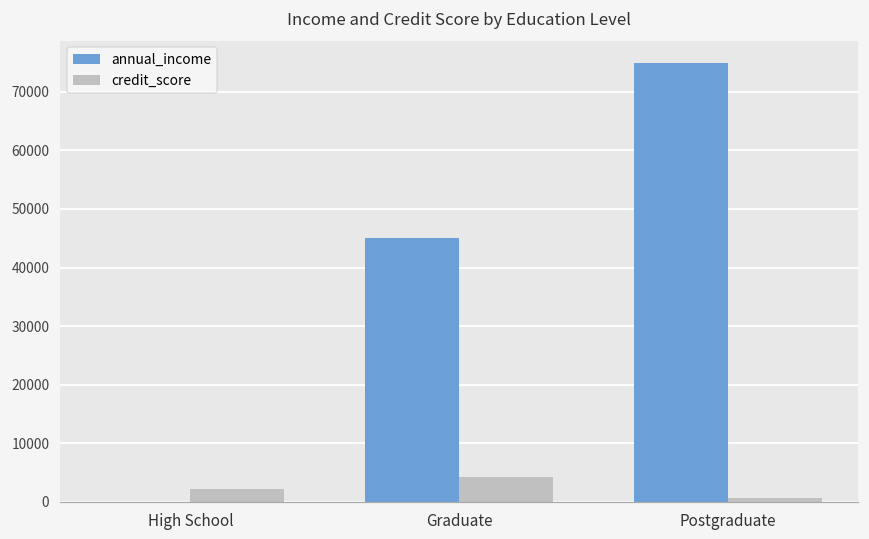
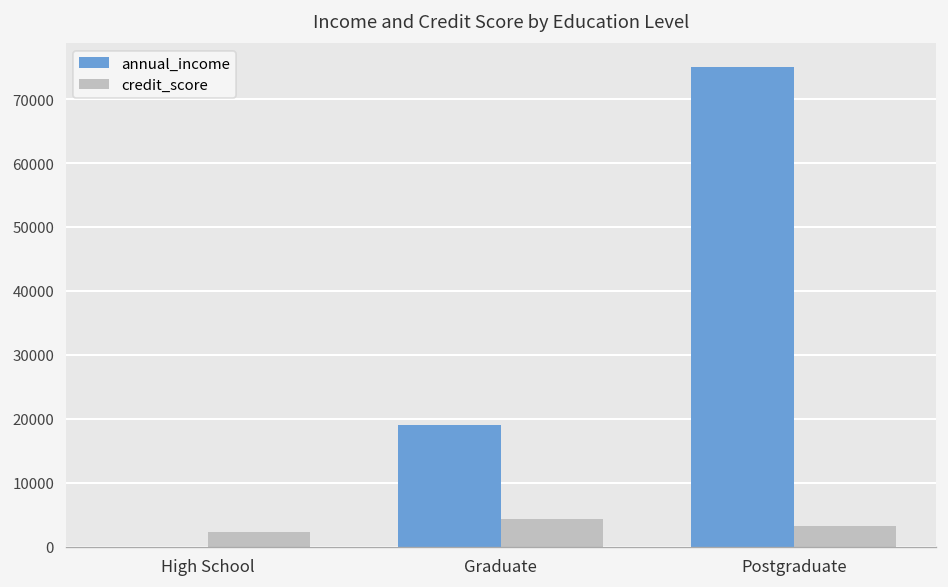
annual_income, Graduate: 45000 -> 19000
credit_score, Postgraduate: 1000 -> 3000
